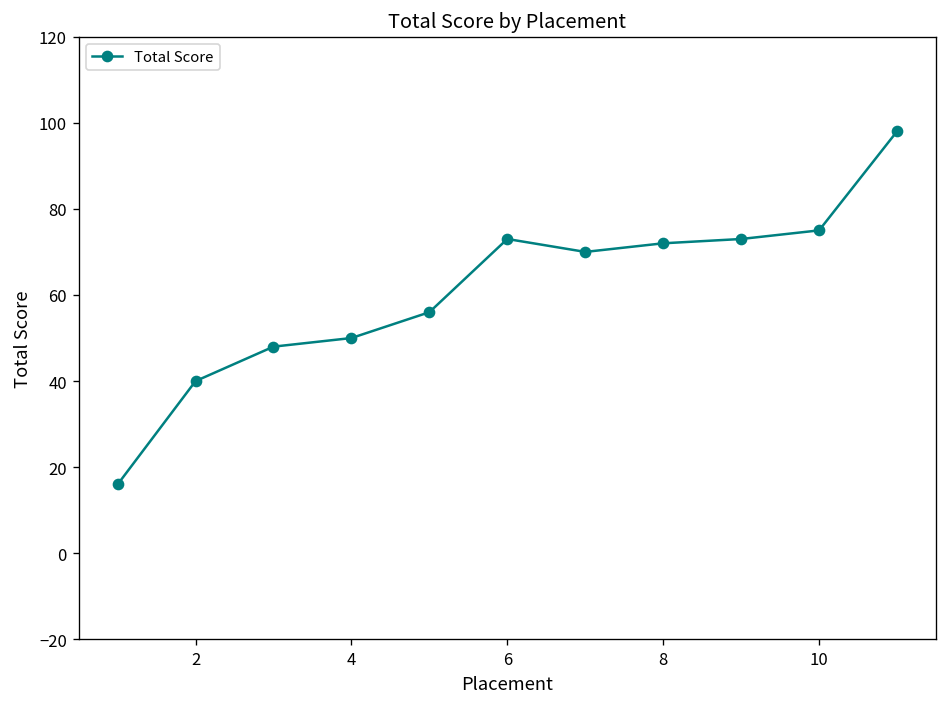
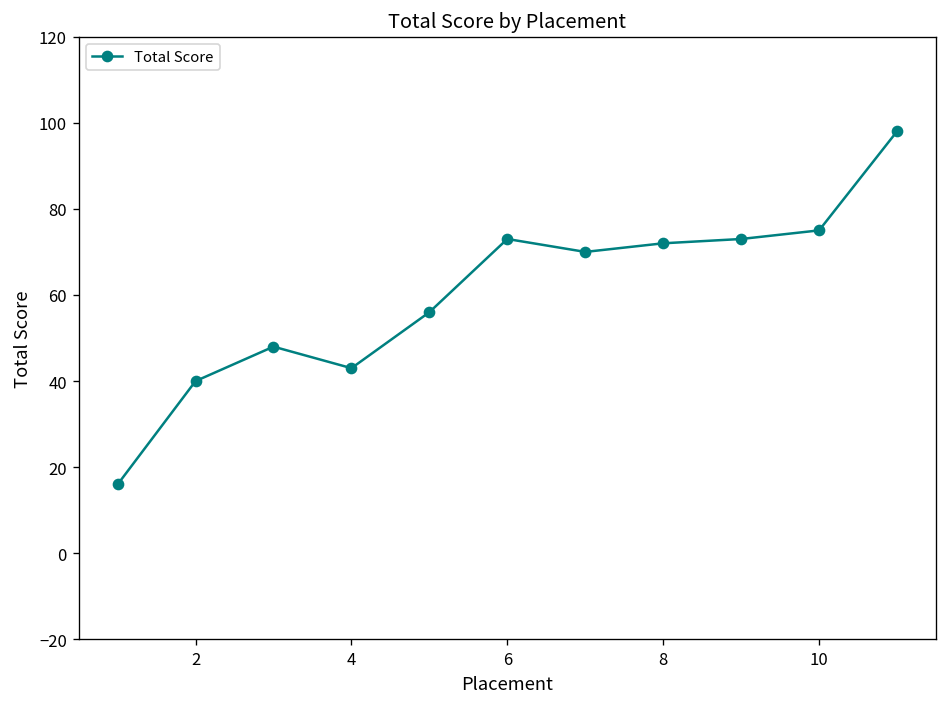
4: 50 -> 43
